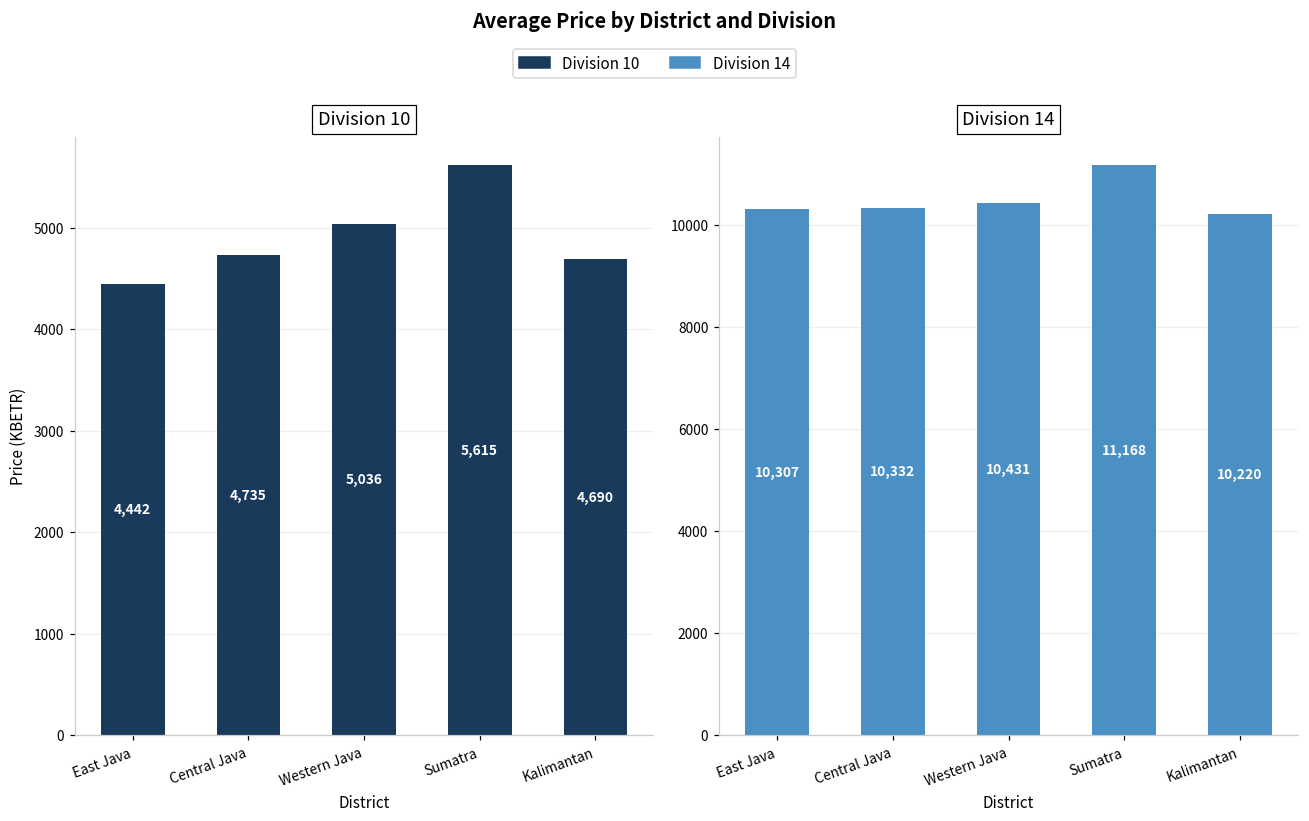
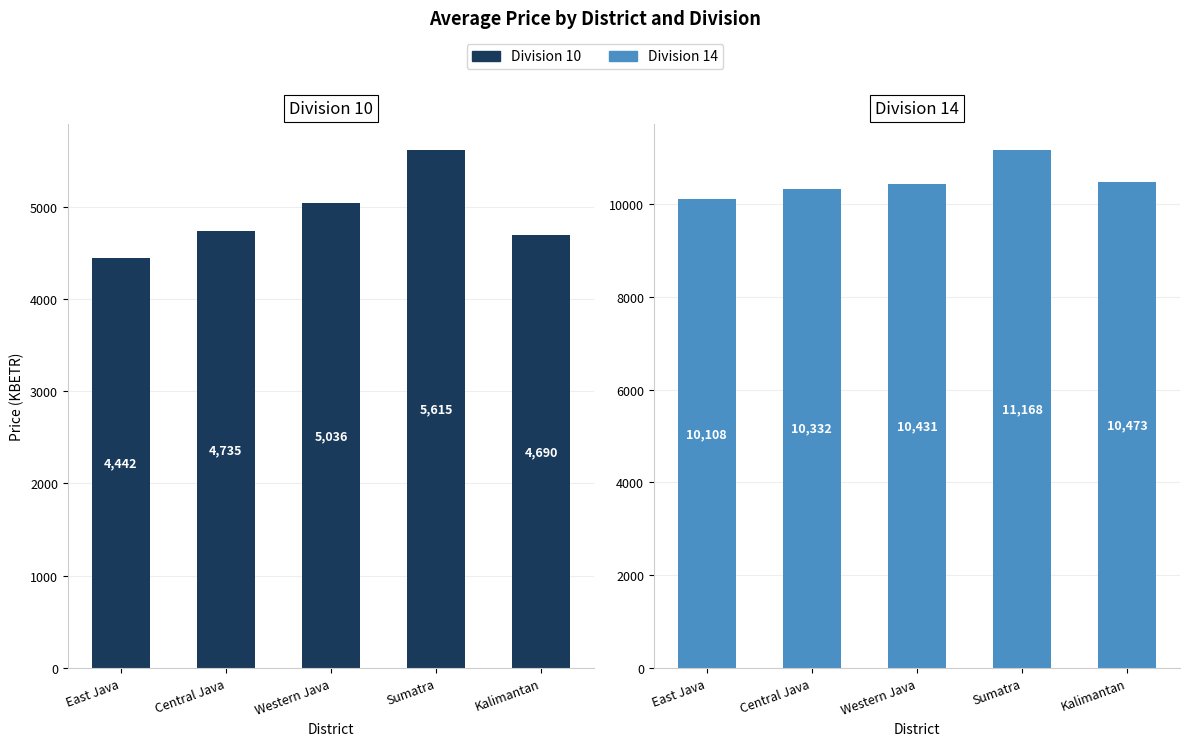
Division 14, East Java: 10,307 -> 10,108
Division 14, Kalimantan: 10,220 -> 10,473
